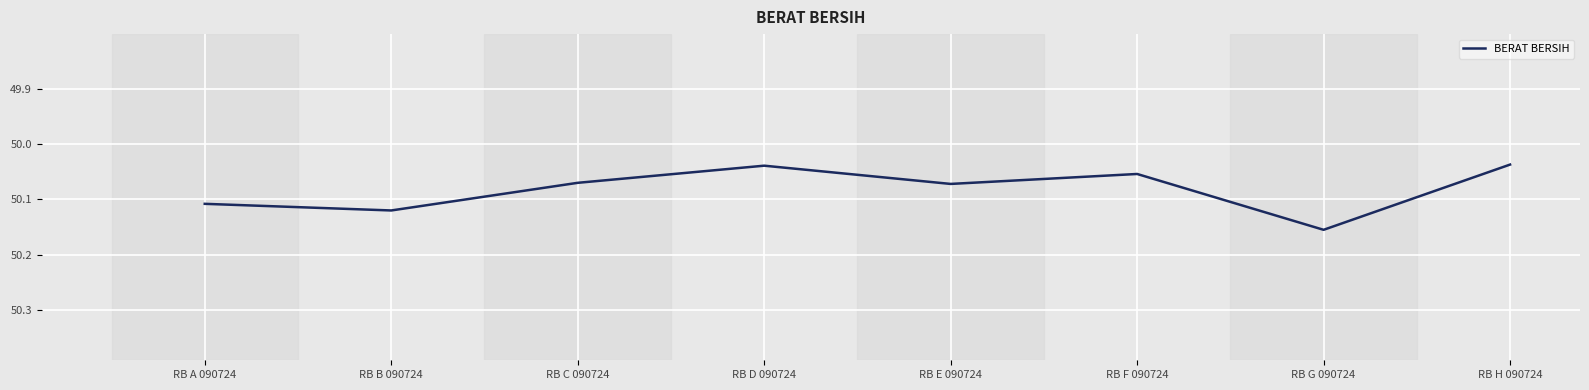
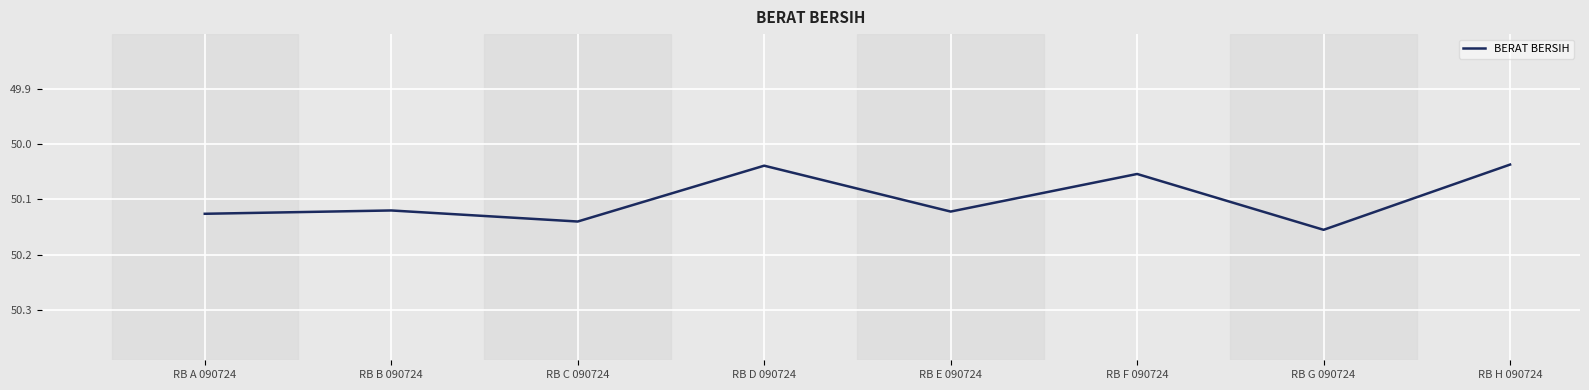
RB A 090724: 50.11 -> 50.13
RB C 090724: 50.07 -> 50.14
RB E 090724: 50.07 -> 50.12
